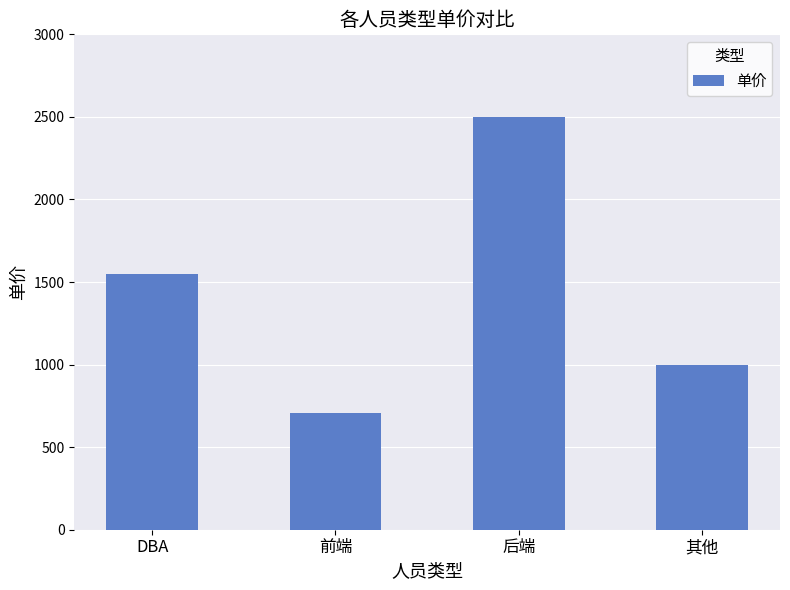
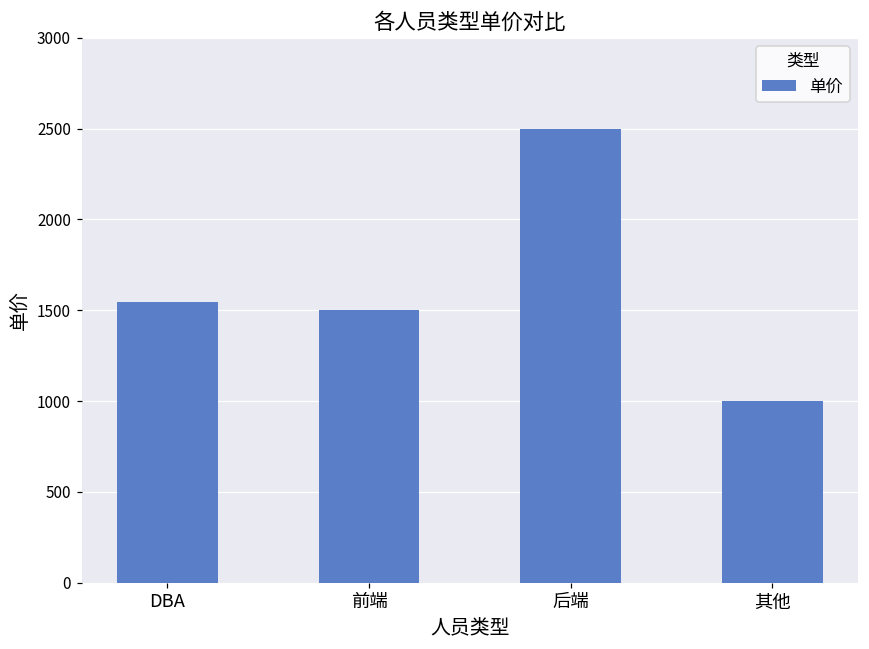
前端: 710 -> 1500
